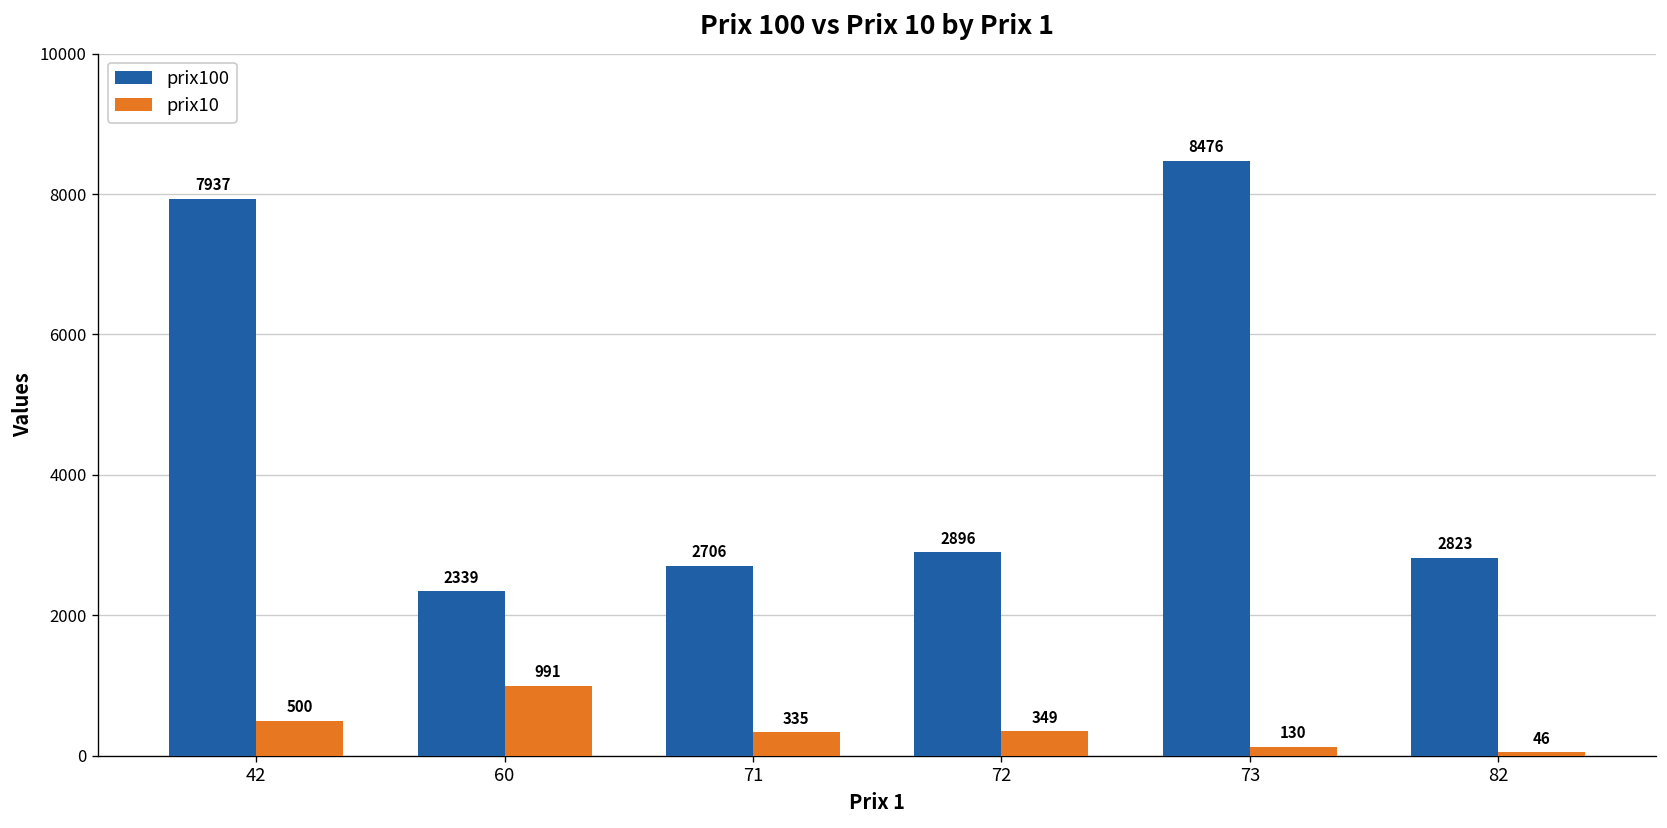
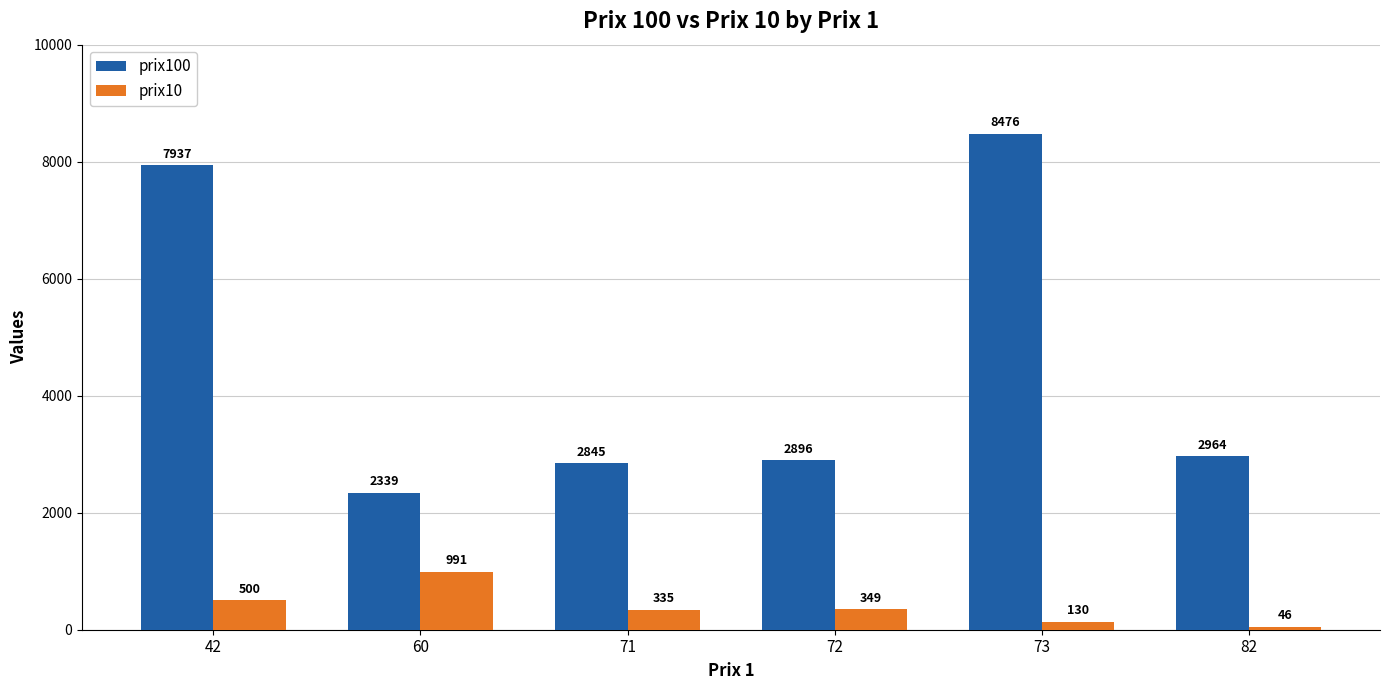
prix100, 71: 2706 -> 2845
prix100, 82: 2823 -> 2964
